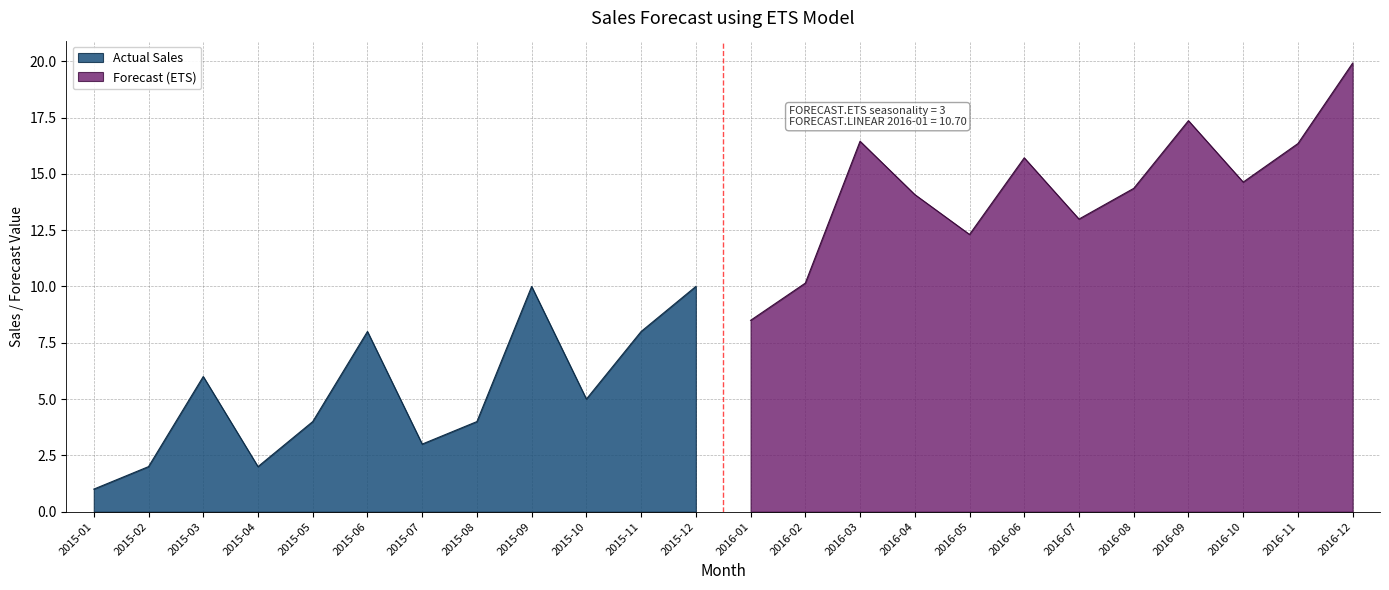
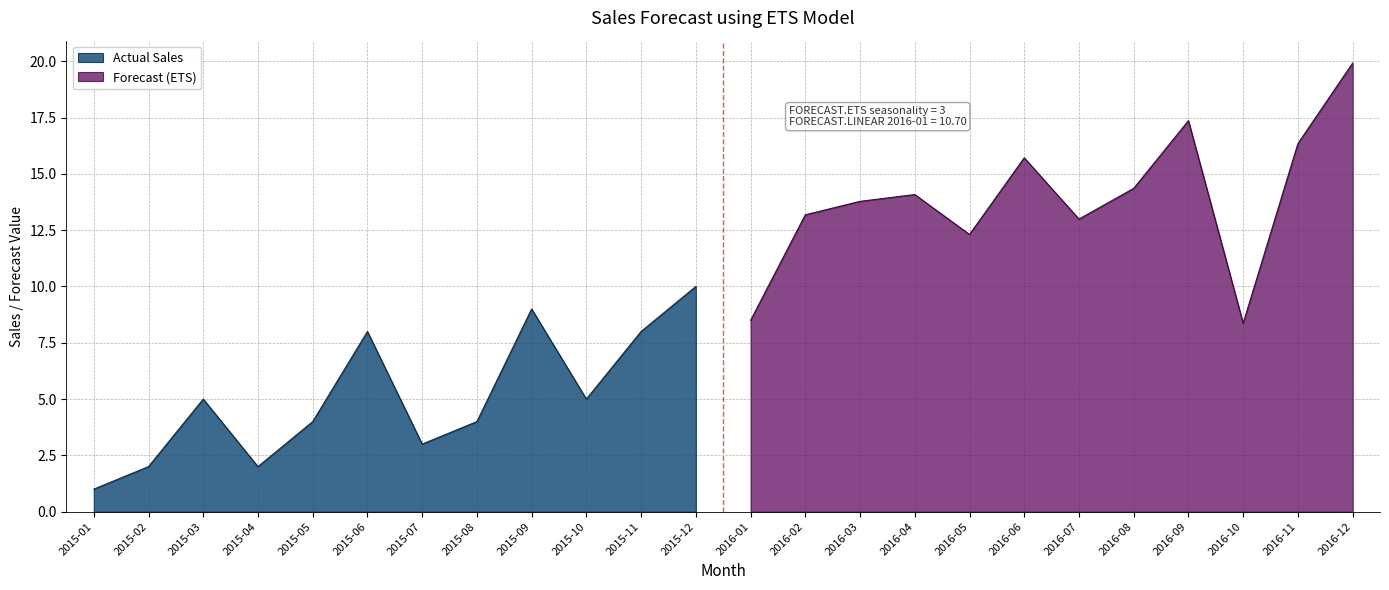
Actual Sales, 2015-03: 6 -> 5
Actual Sales, 2015-09: 10 -> 9
Forecast (ETS), 2016-02: 10.1 -> 13.2
Forecast (ETS), 2016-03: 16.4 -> 13.8
Forecast (ETS), 2016-10: 14.6 -> 8.4
